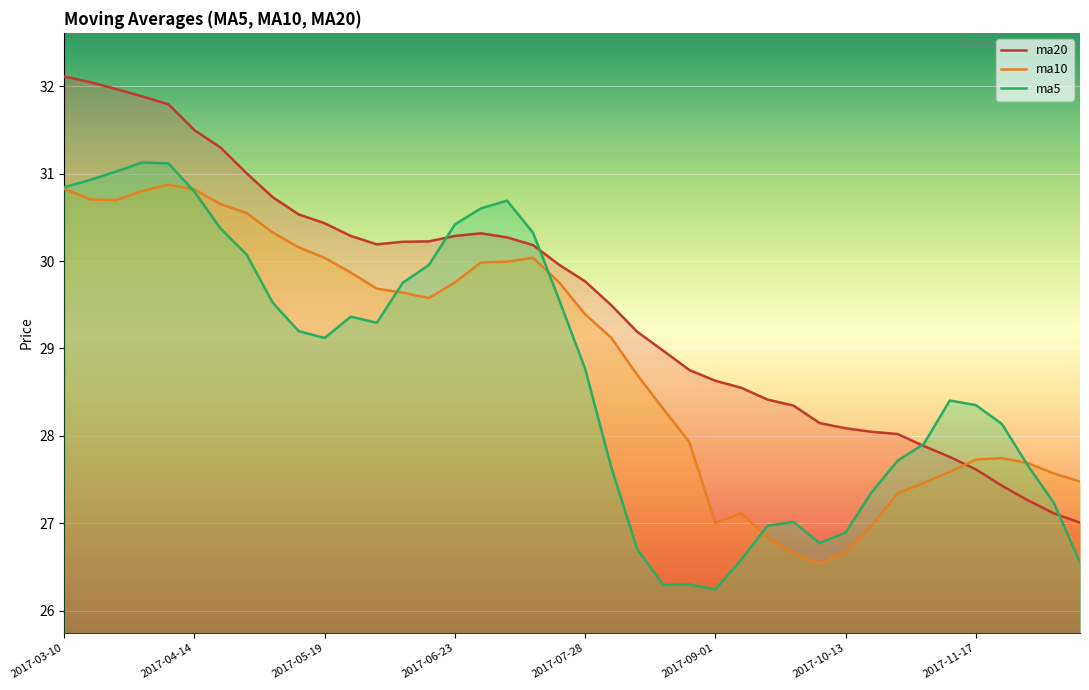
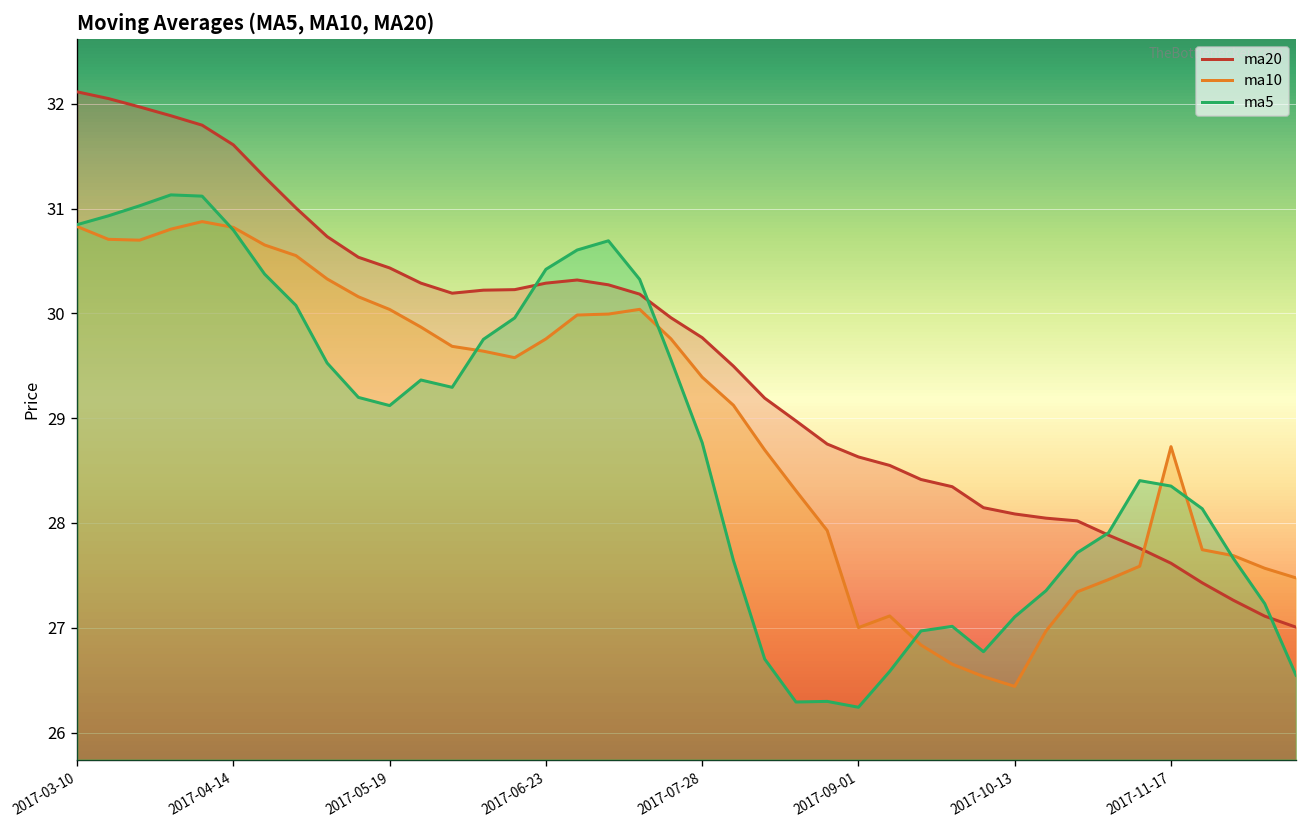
ma20, 2017-04-14: 31.5 -> 31.6
ma10, 2017-10-13: 26.7 -> 26.4
ma5, 2017-10-13: 26.9 -> 27.1
ma10, 2017-11-17: 27.7 -> 28.7
